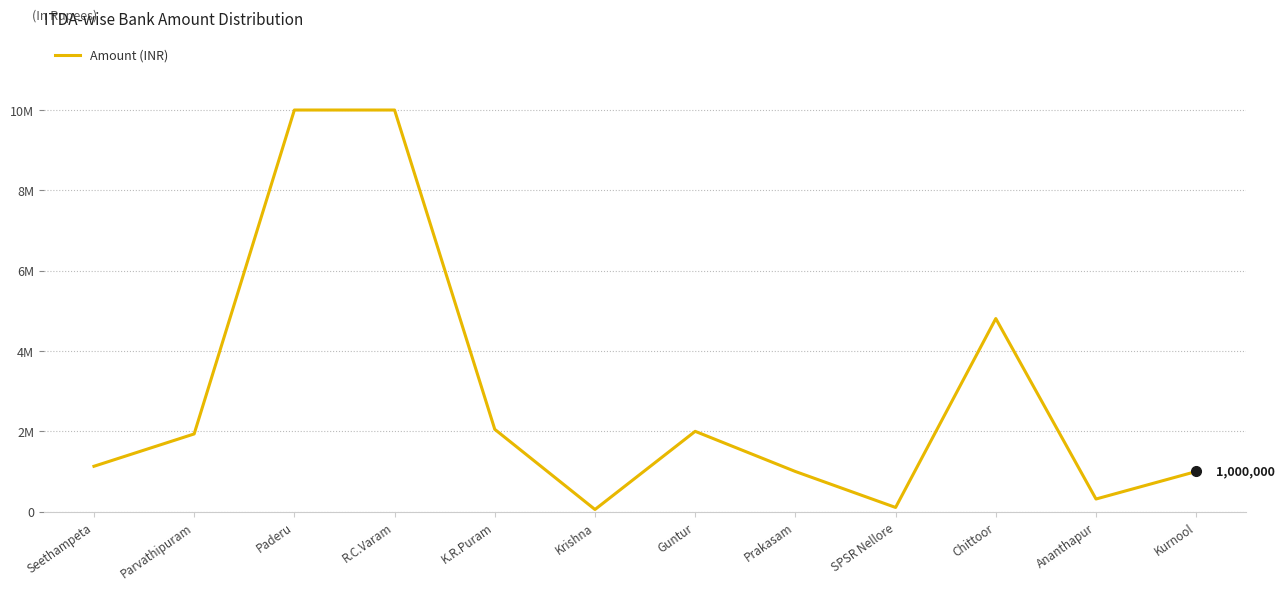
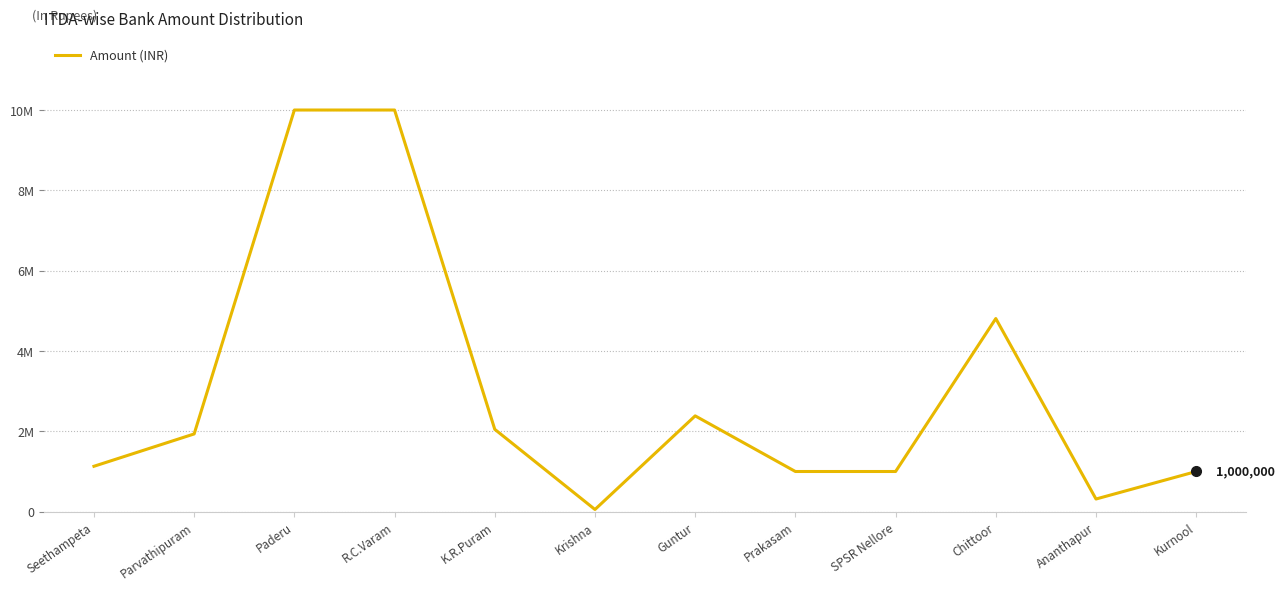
Amount (INR), Guntur: 2000000 -> 2400000
Amount (INR), SPSR Nellore: 100000 -> 1000000
